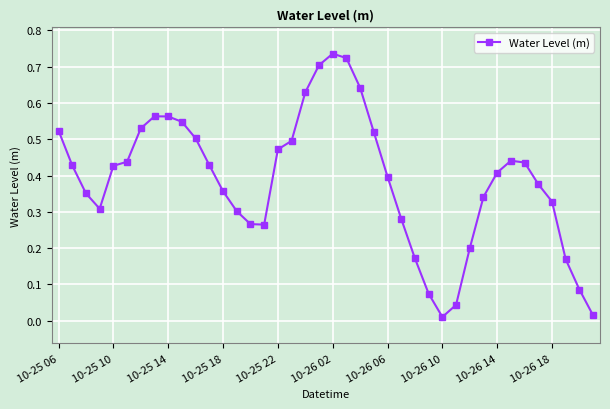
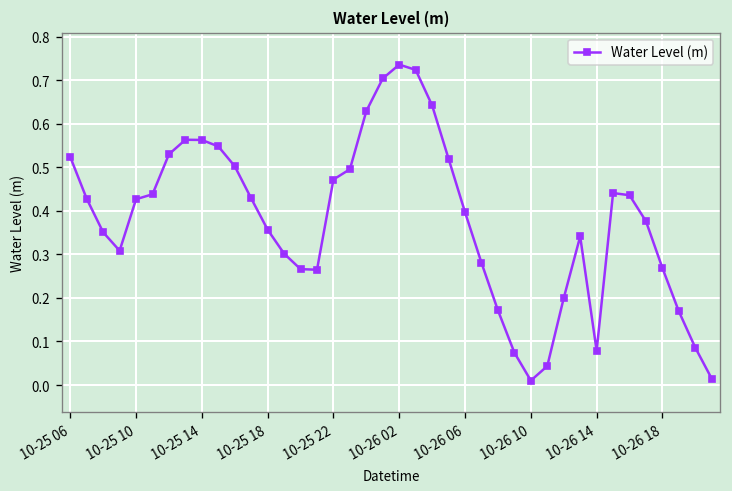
10-26 14: 0.41 -> 0.08
10-26 18: 0.33 -> 0.27
